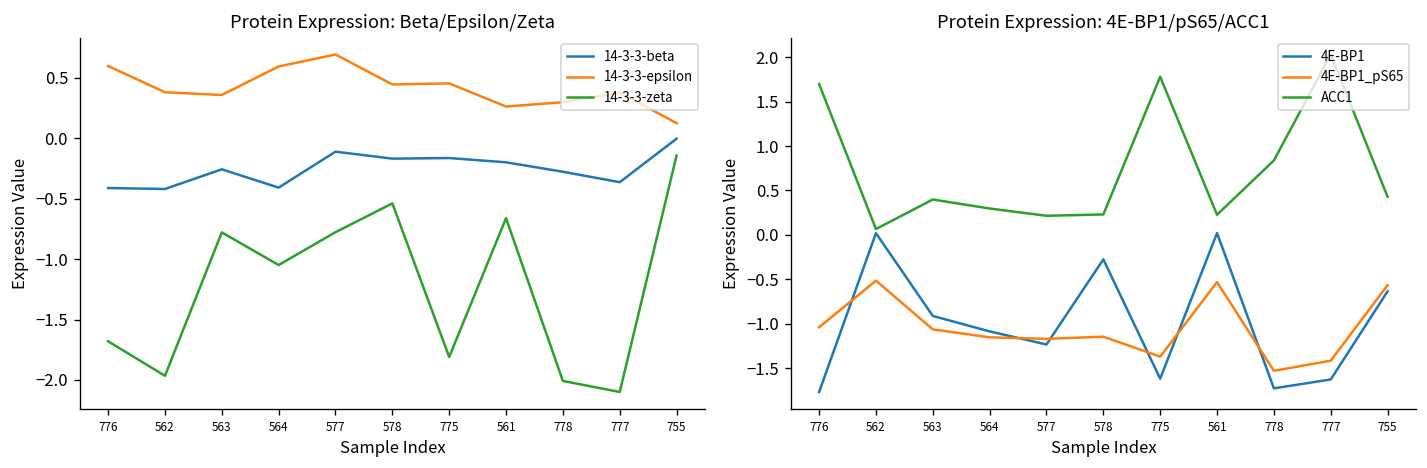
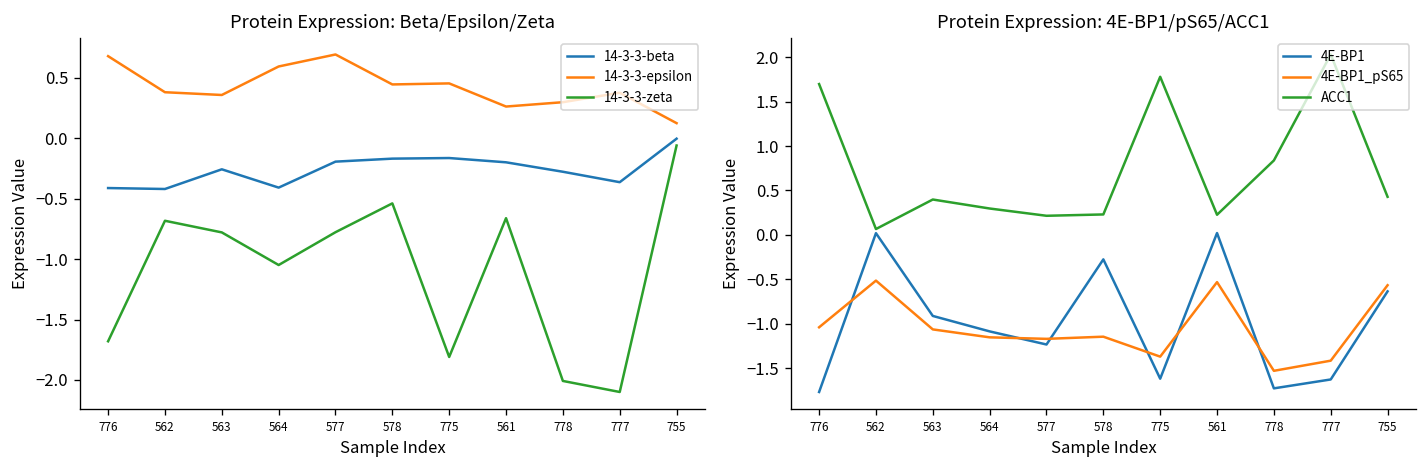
Protein Expression: Beta/Epsilon/Zeta, 14-3-3-epsilon, 776: 0.60 -> 0.68
Protein Expression: Beta/Epsilon/Zeta, 14-3-3-zeta, 562: -1.97 -> -0.68
Protein Expression: Beta/Epsilon/Zeta, 14-3-3-beta, 577: -0.11 -> -0.19
Protein Expression: Beta/Epsilon/Zeta, 14-3-3-zeta, 755: -0.14 -> -0.06
